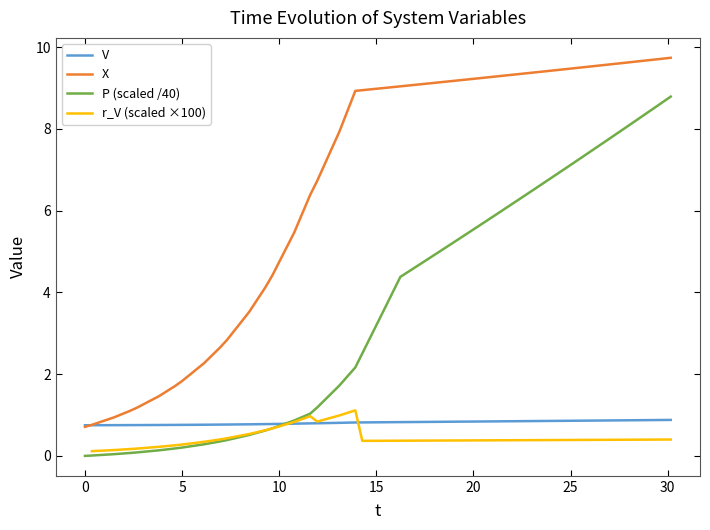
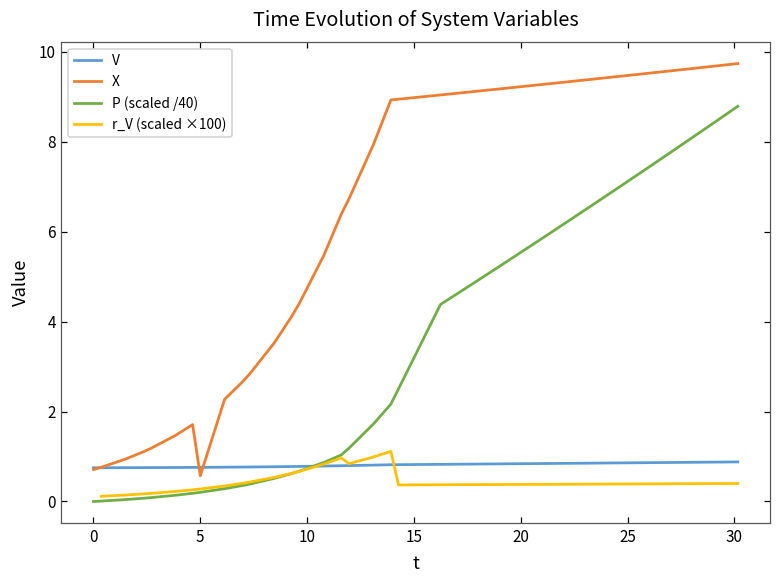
X, 5: 1.8 -> 0.6
